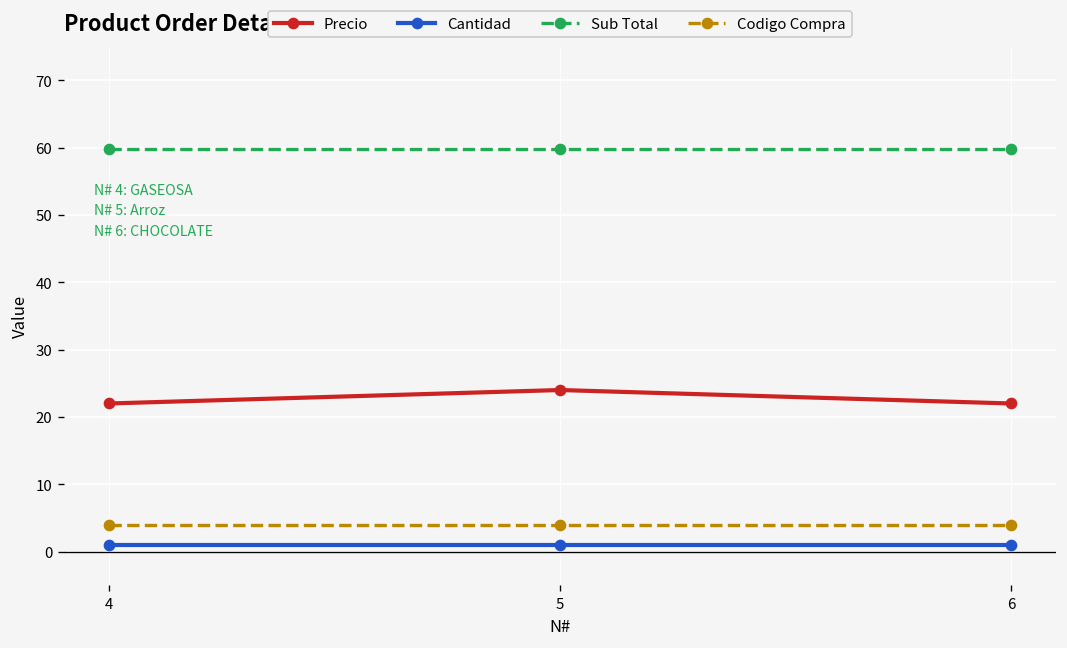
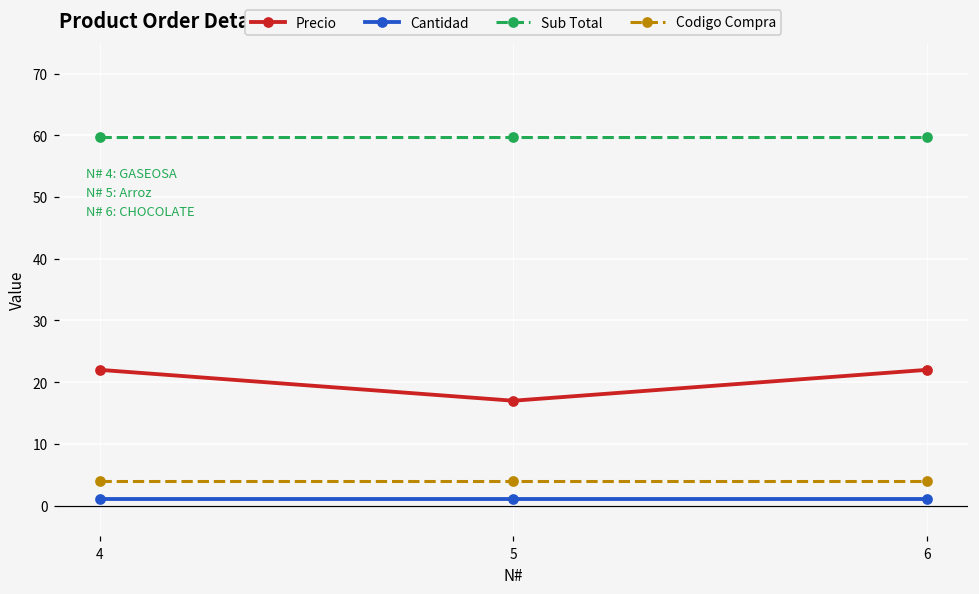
Precio, 5: 24 -> 17
